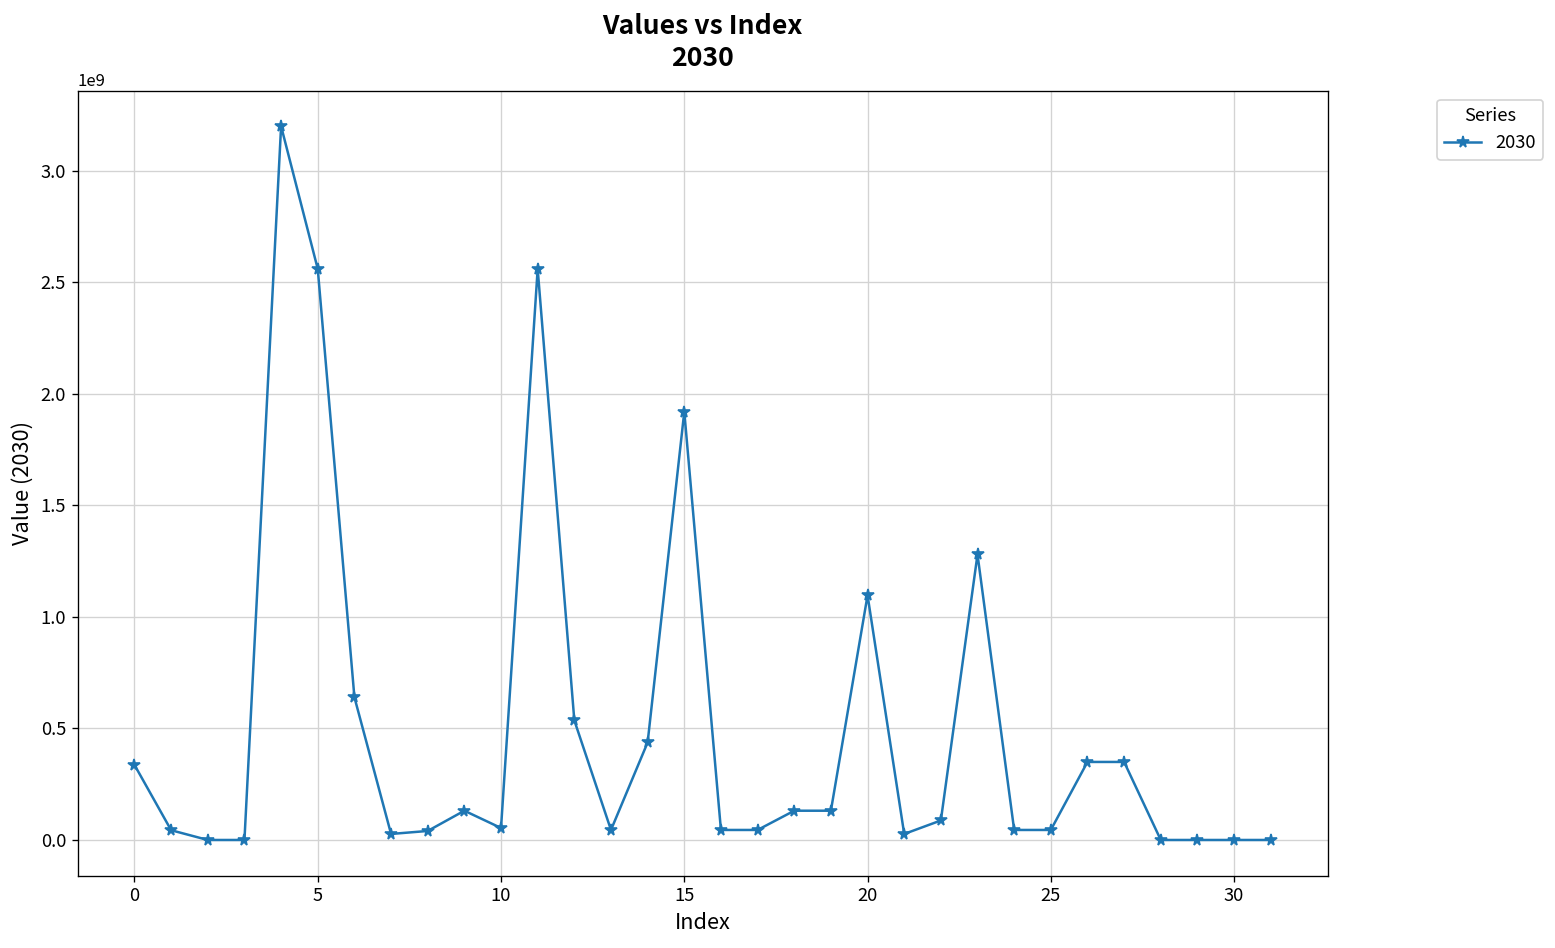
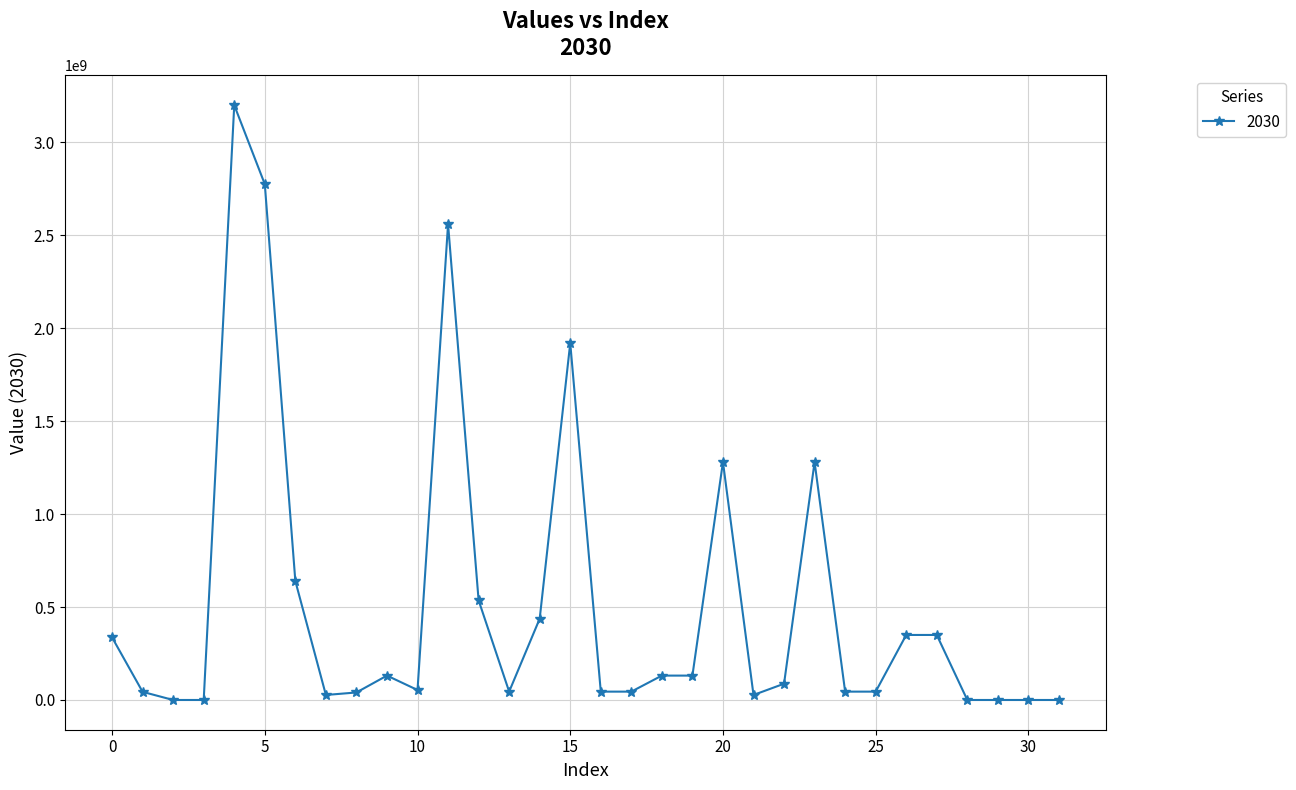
5: 2560000000 -> 2780000000
20: 1100000000 -> 1280000000
